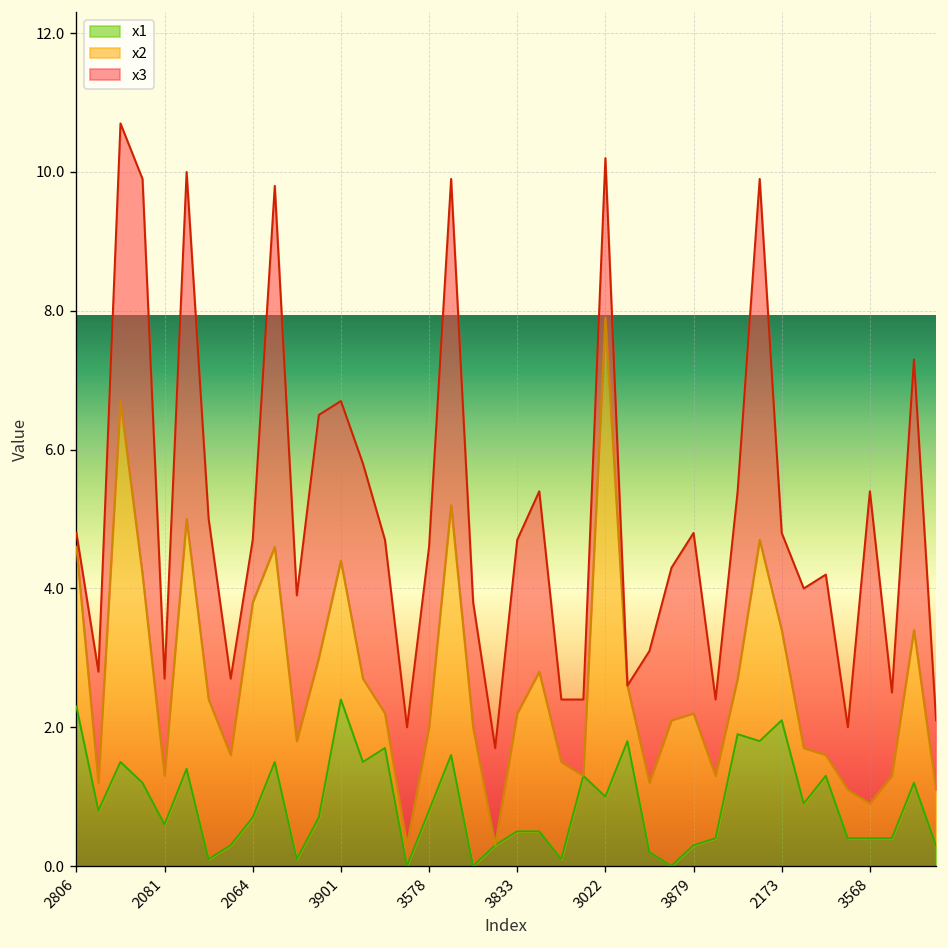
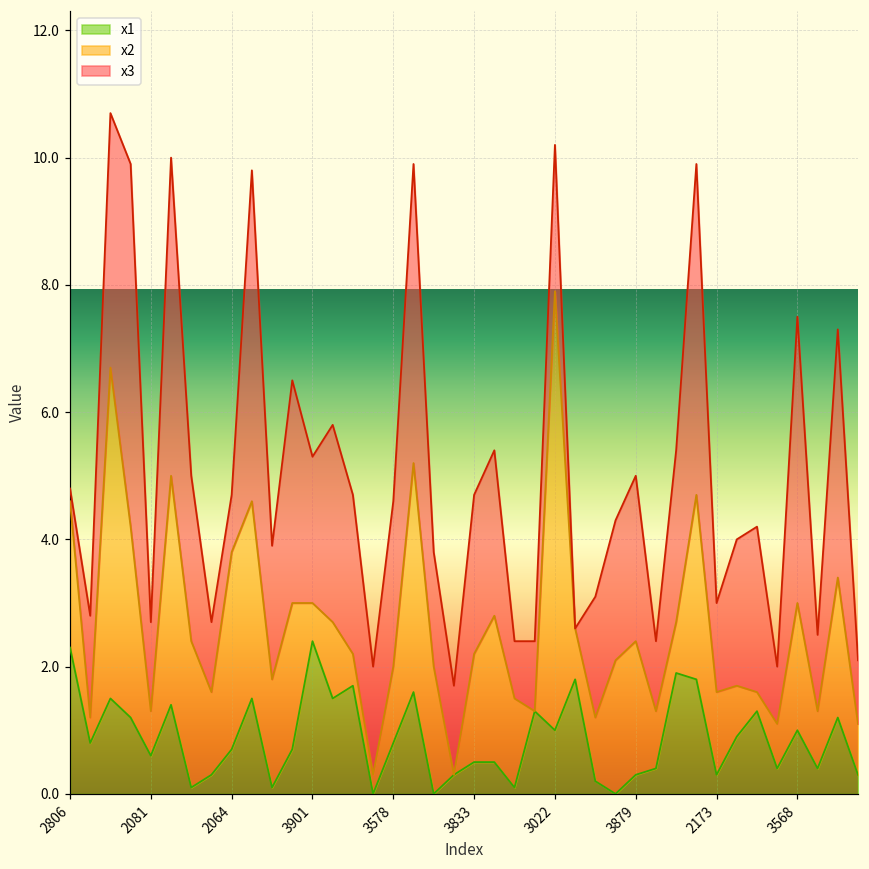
x2, 3901: 2.0 -> 0.6
x2, 3879: 1.9 -> 2.1
x1, 2173: 2.1 -> 0.3
x1, 3568: 0.4 -> 1.0
x2, 3568: 0.5 -> 2.0
